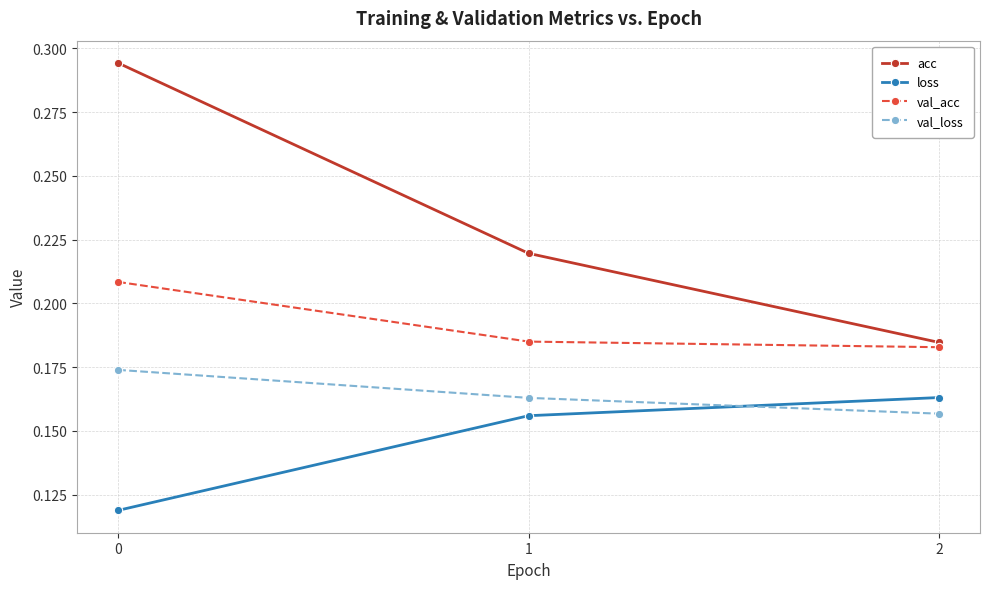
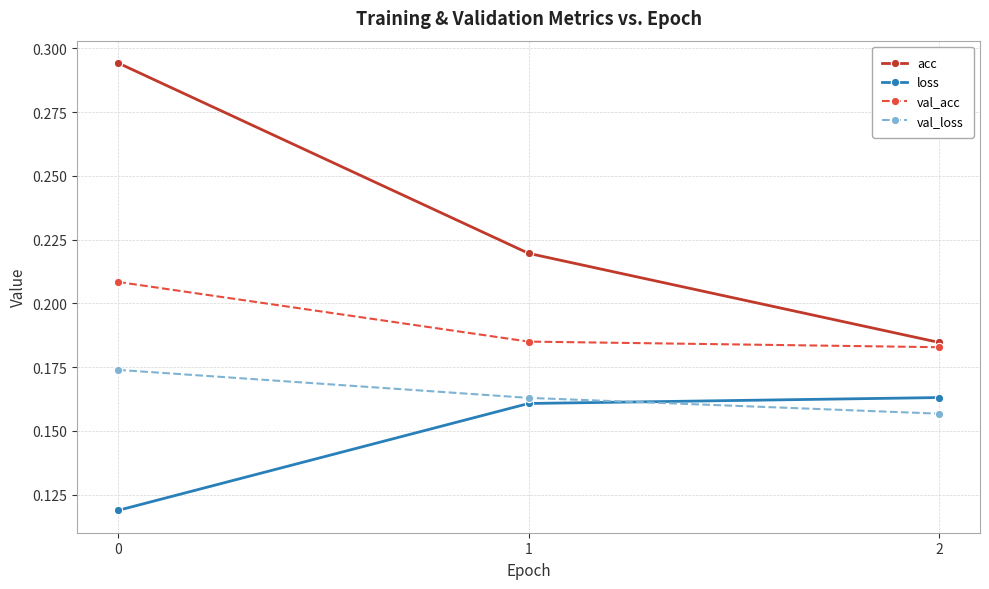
loss, 1: 0.156 -> 0.161
